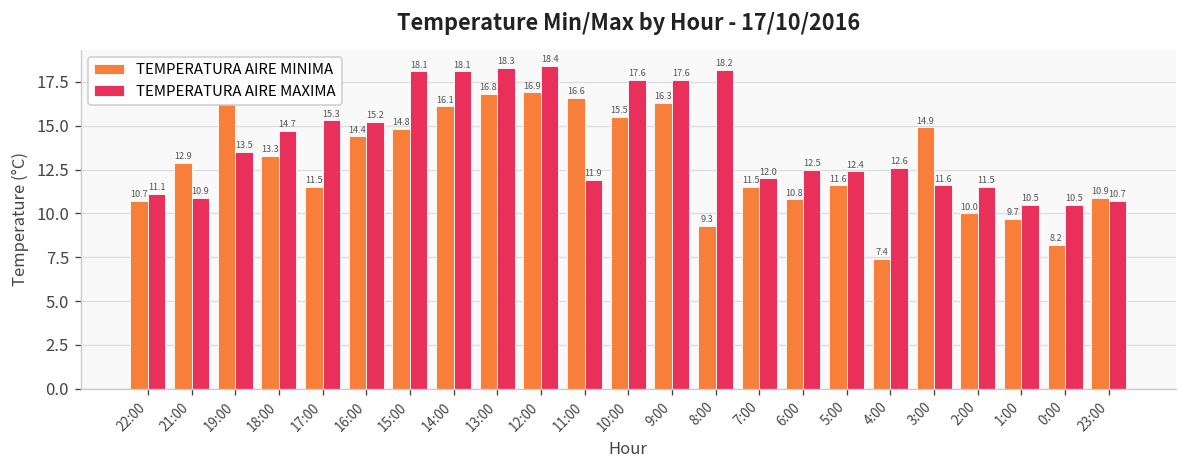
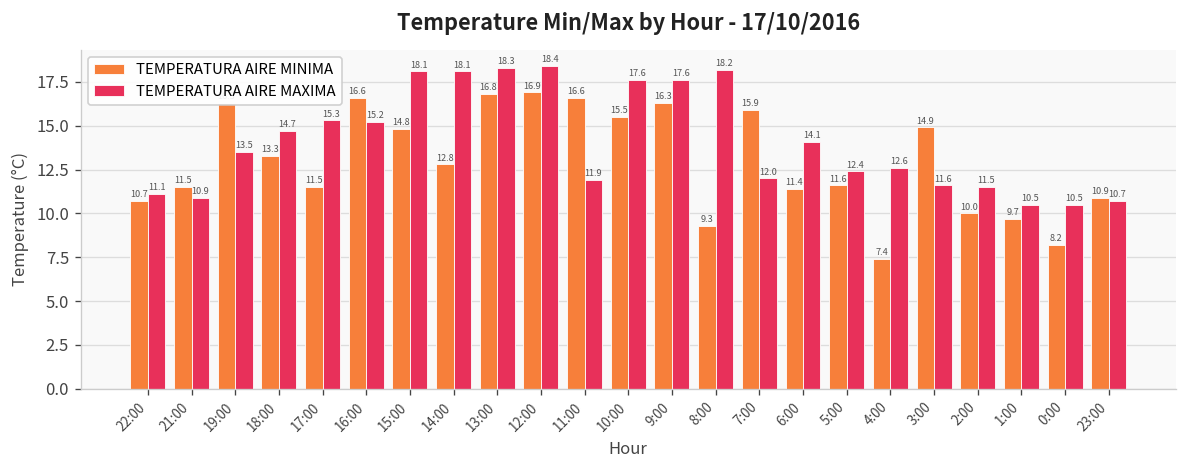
TEMPERATURA AIRE MINIMA, 21:00: 12.9 -> 11.5
TEMPERATURA AIRE MINIMA, 16:00: 14.4 -> 16.6
TEMPERATURA AIRE MINIMA, 14:00: 16.1 -> 12.8
TEMPERATURA AIRE MINIMA, 7:00: 11.5 -> 15.9
TEMPERATURA AIRE MINIMA, 6:00: 10.8 -> 11.4
TEMPERATURA AIRE MAXIMA, 6:00: 12.5 -> 14.1
